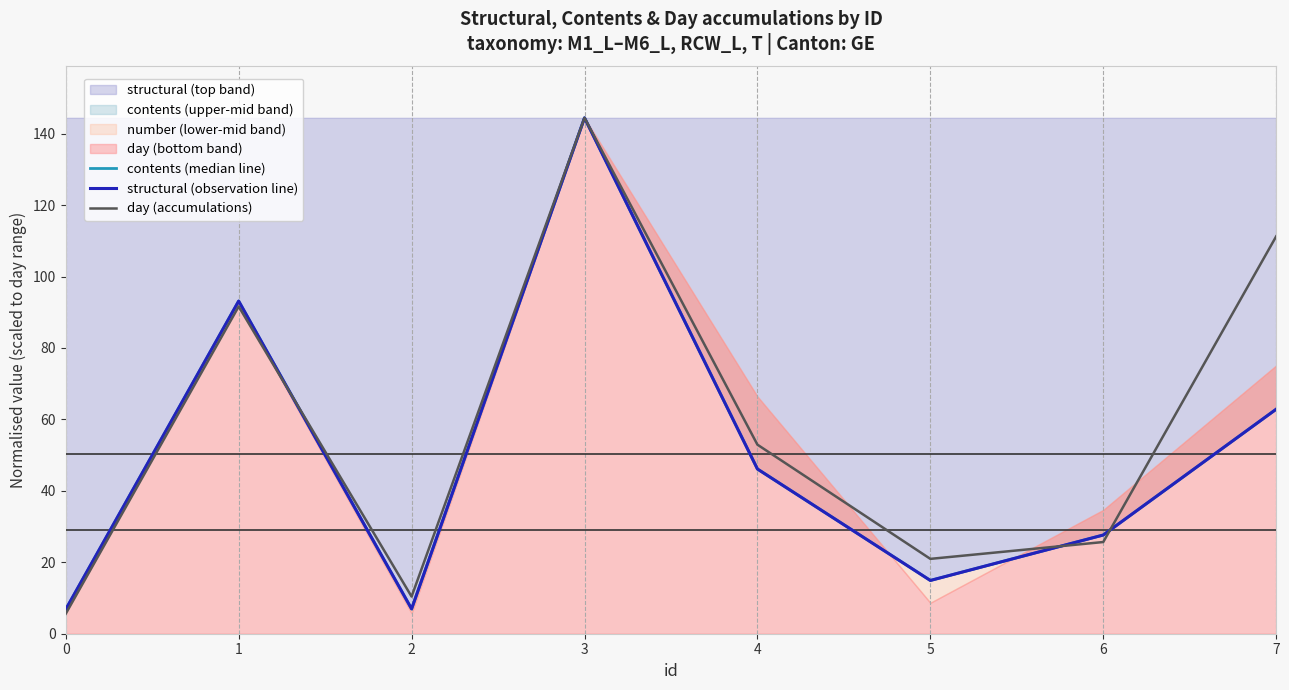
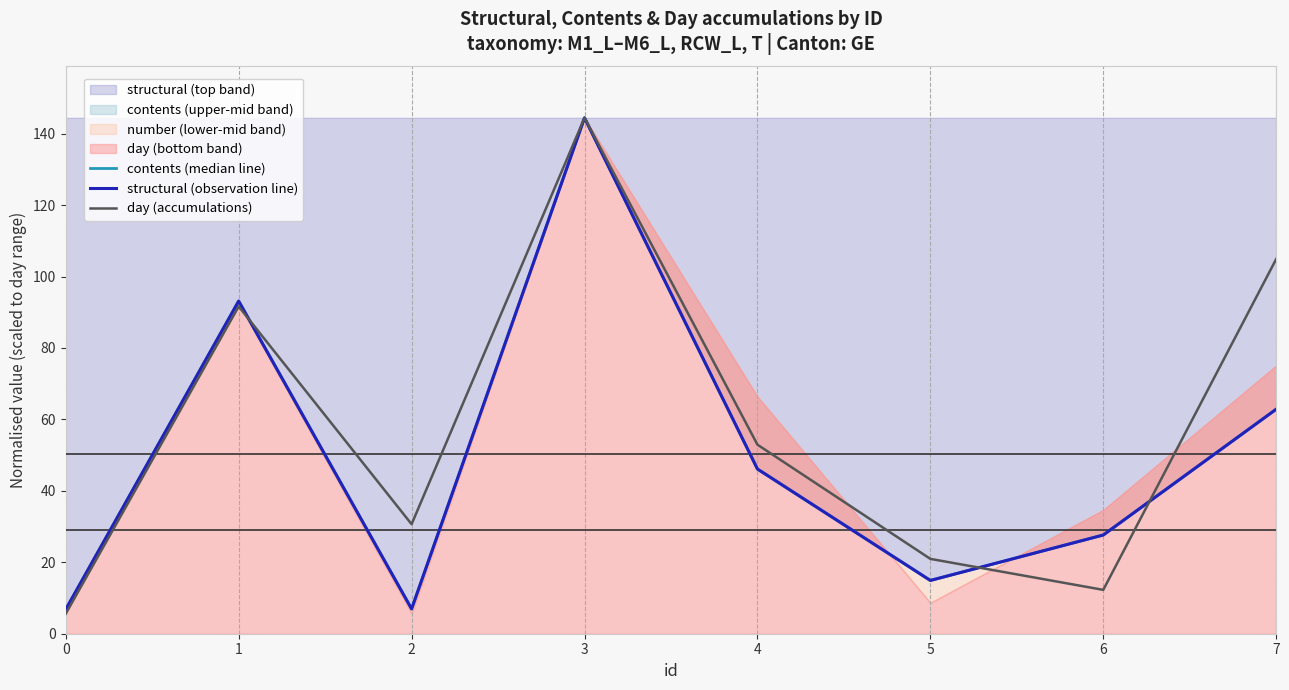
day (accumulations), 2: 10 -> 31
day (accumulations), 6: 26 -> 12
day (accumulations), 7: 111 -> 105
